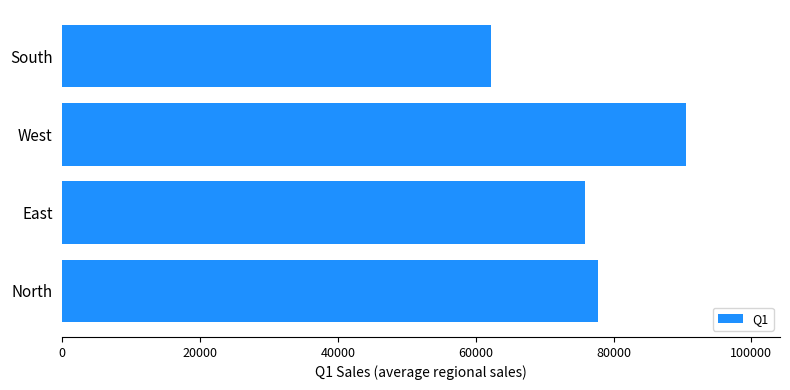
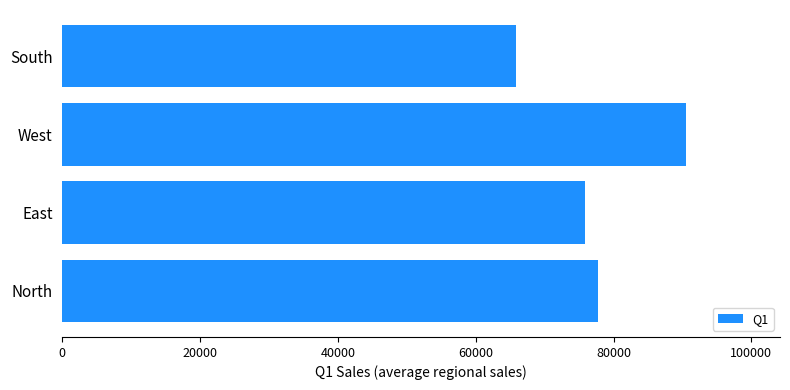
South: 62000 -> 66000
